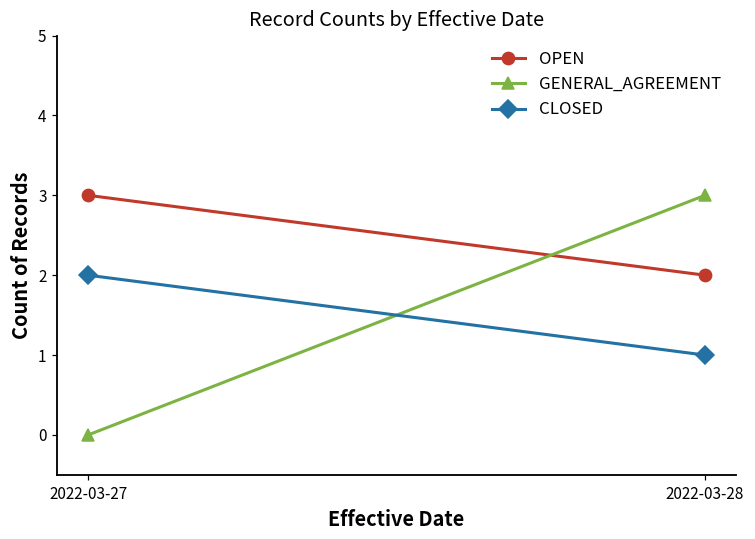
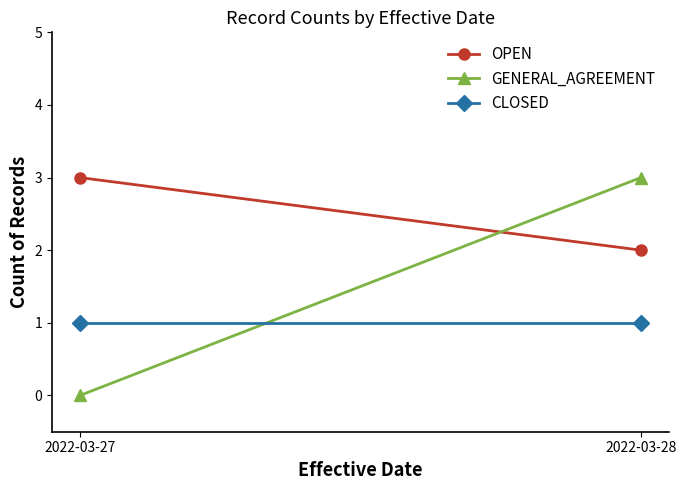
CLOSED, 2022-03-27: 2 -> 1
